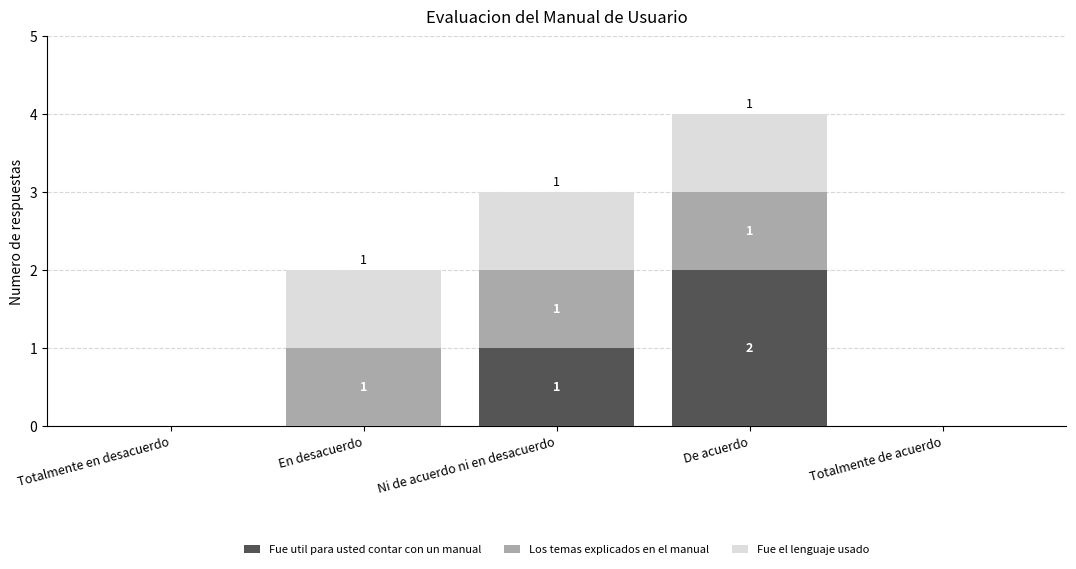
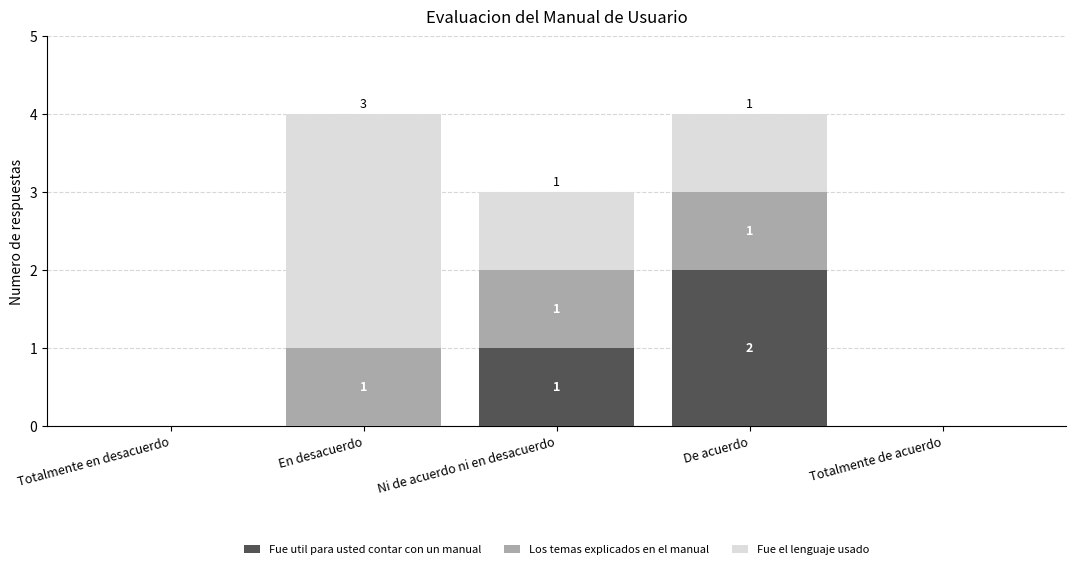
Fue el lenguaje usado, En desacuerdo: 1 -> 3
